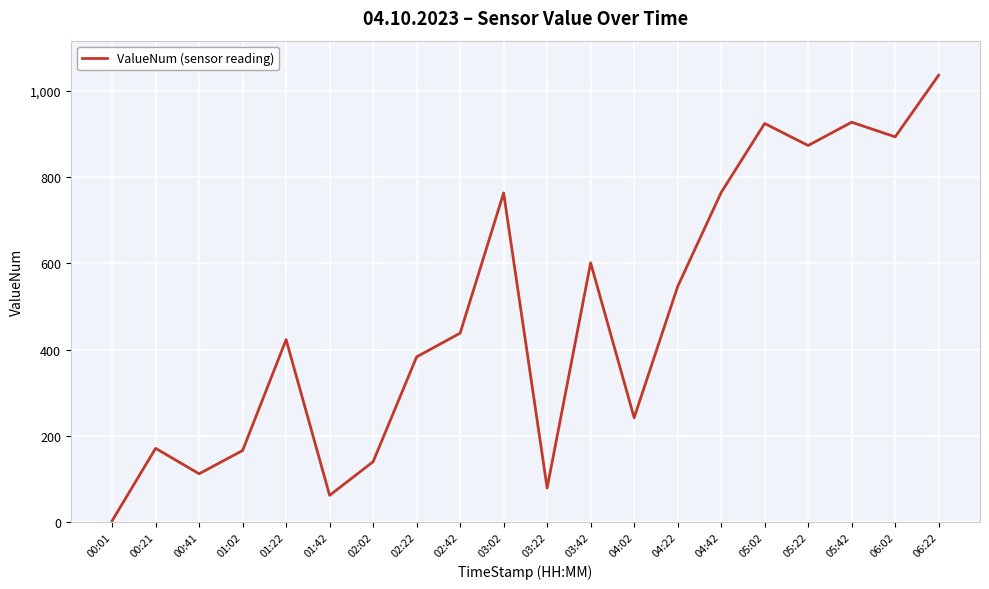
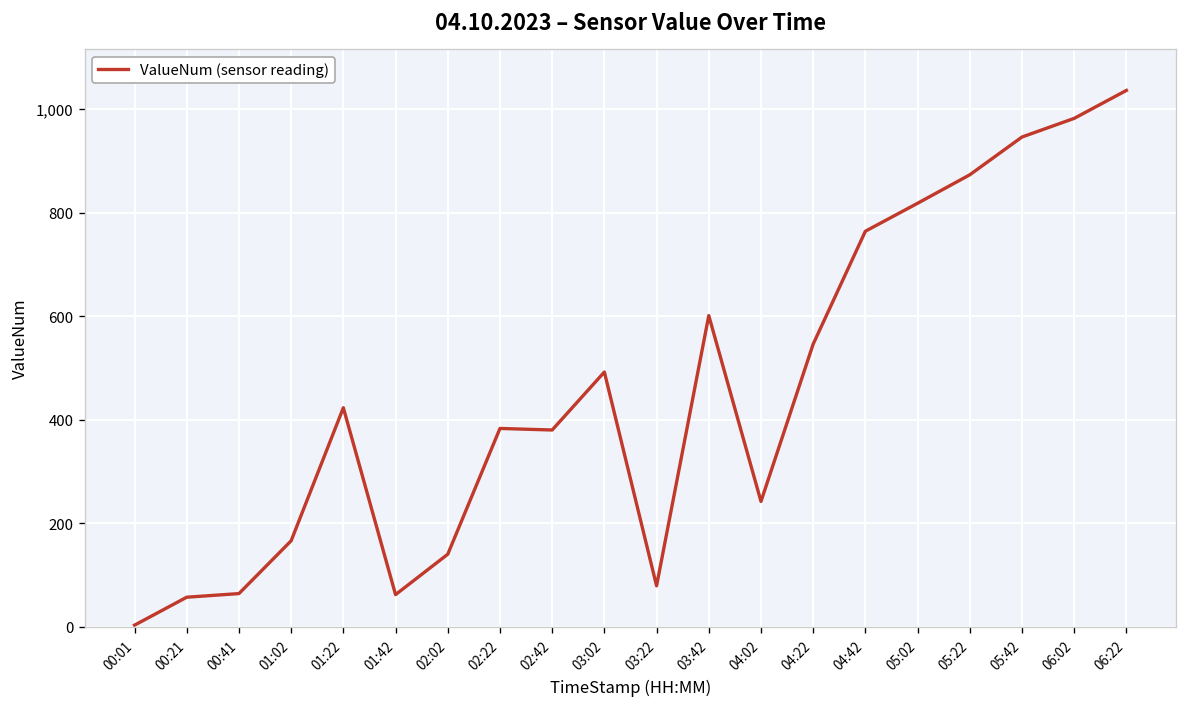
00:21: 170 -> 60
00:41: 110 -> 60
02:42: 440 -> 380
03:02: 760 -> 490
05:02: 920 -> 820
05:42: 930 -> 950
06:02: 890 -> 980
